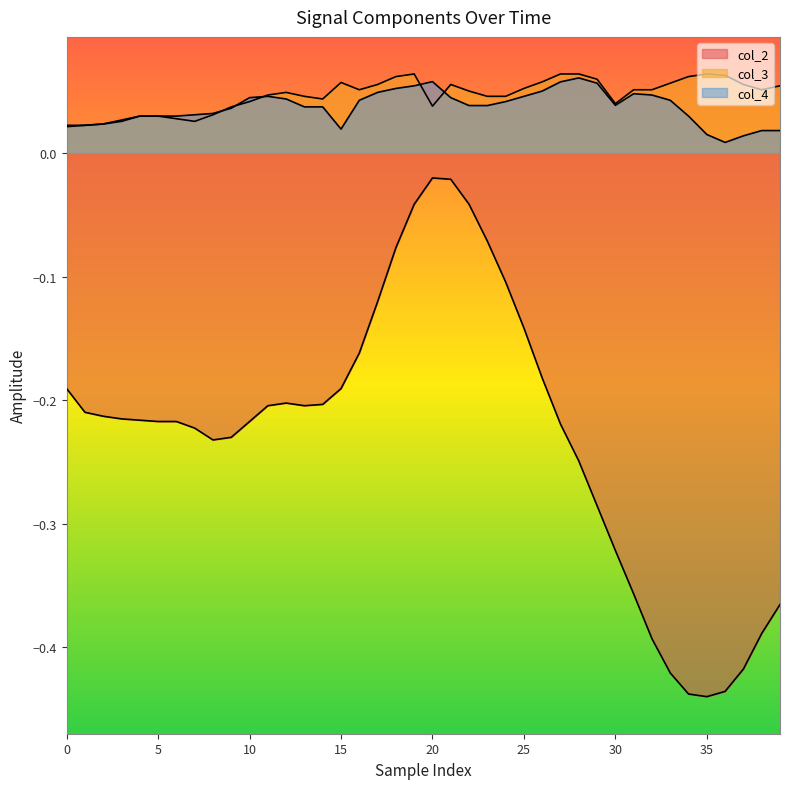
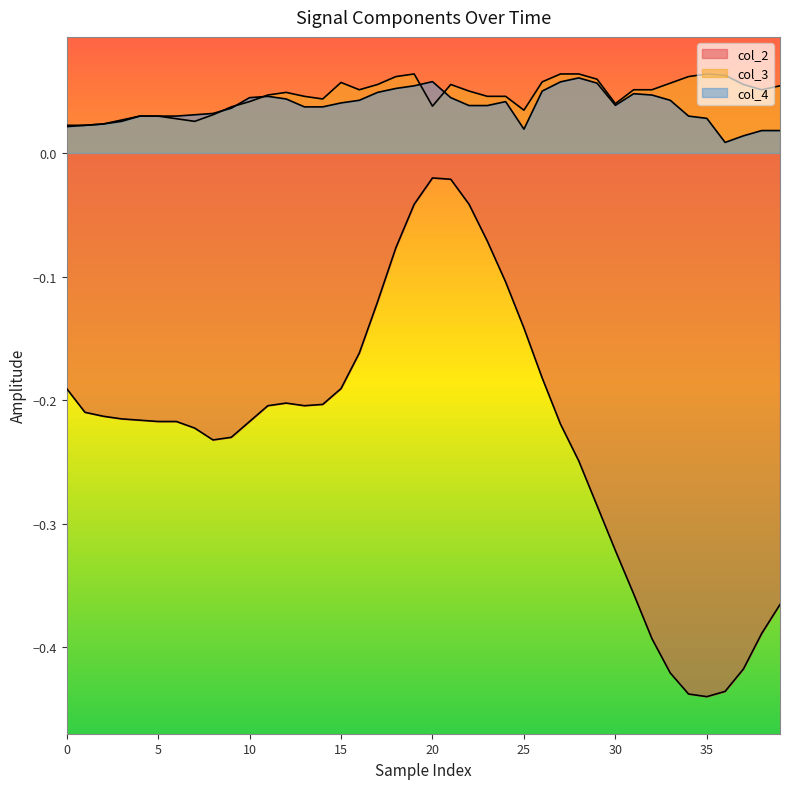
col_4, 15: 0.019 -> 0.040
col_3, 25: 0.052 -> 0.035
col_4, 25: 0.046 -> 0.019
col_4, 35: 0.015 -> 0.028
